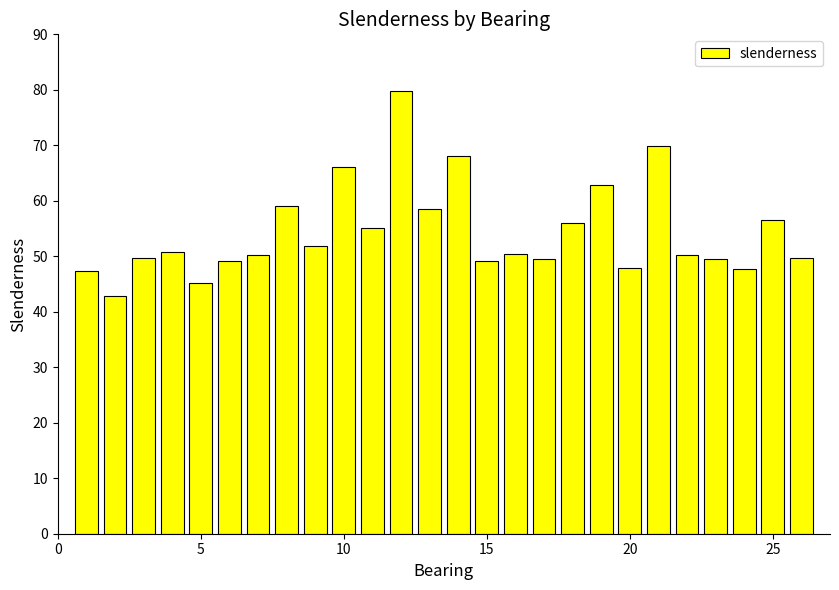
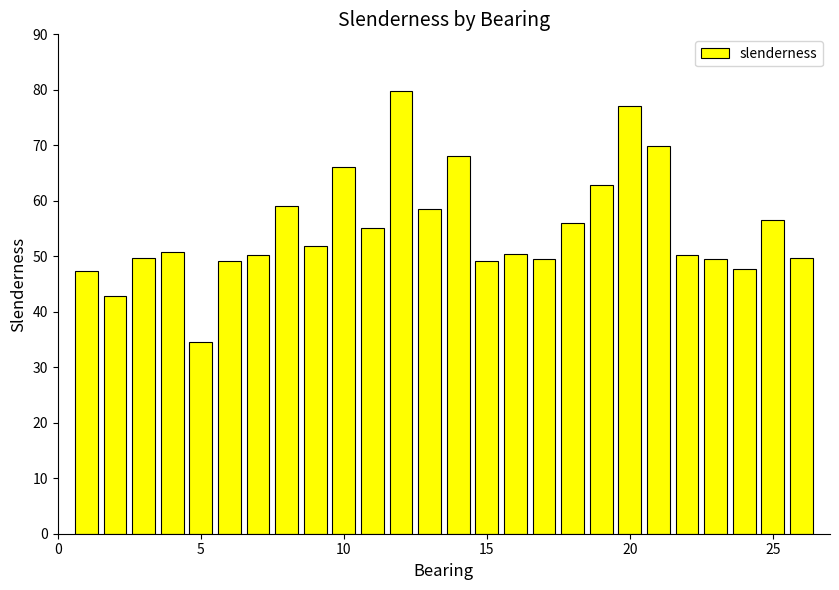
5: 45 -> 35
20: 48 -> 77
